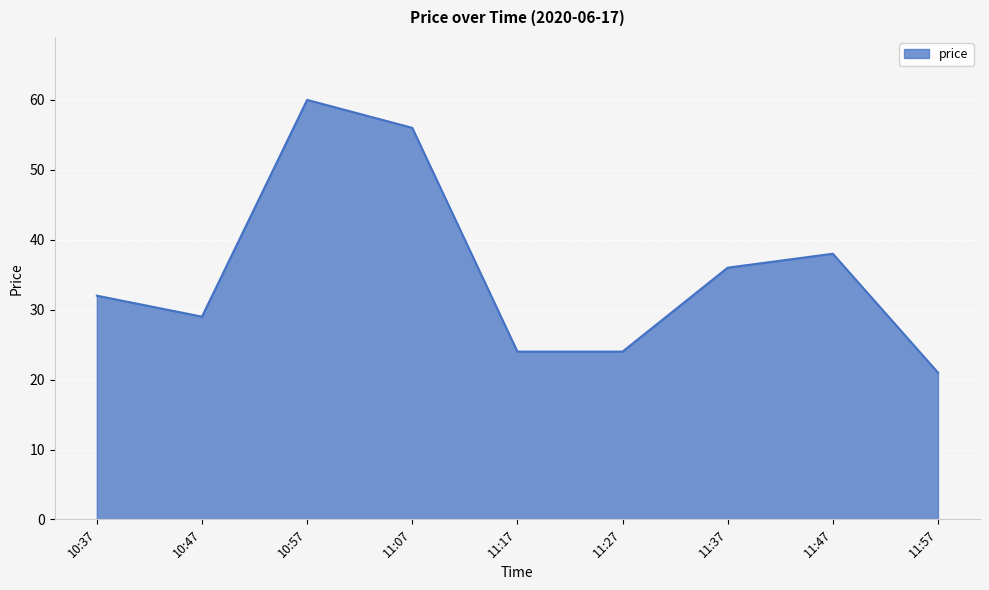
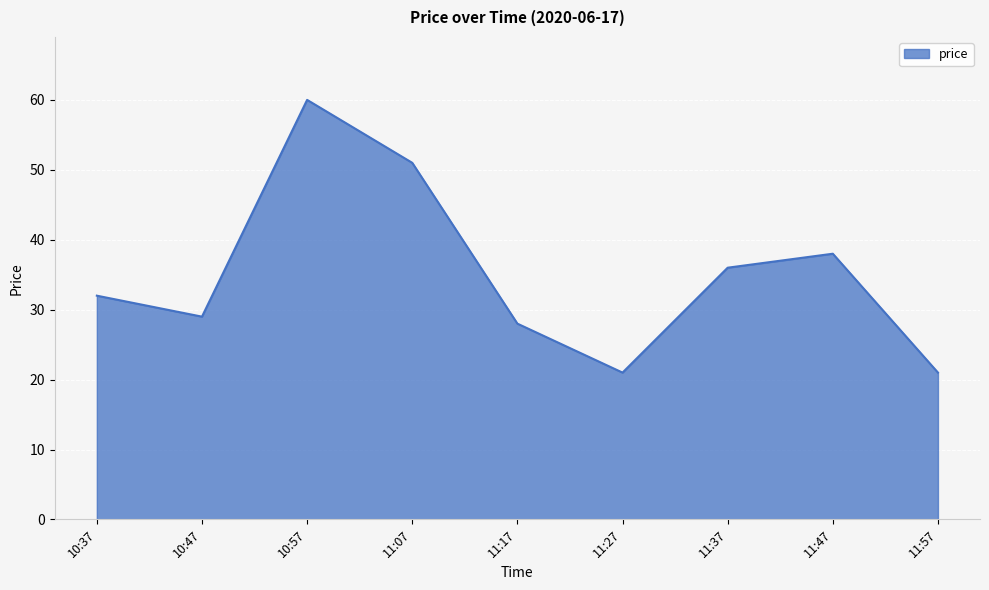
11:07: 56 -> 51
11:17: 24 -> 28
11:27: 24 -> 21
